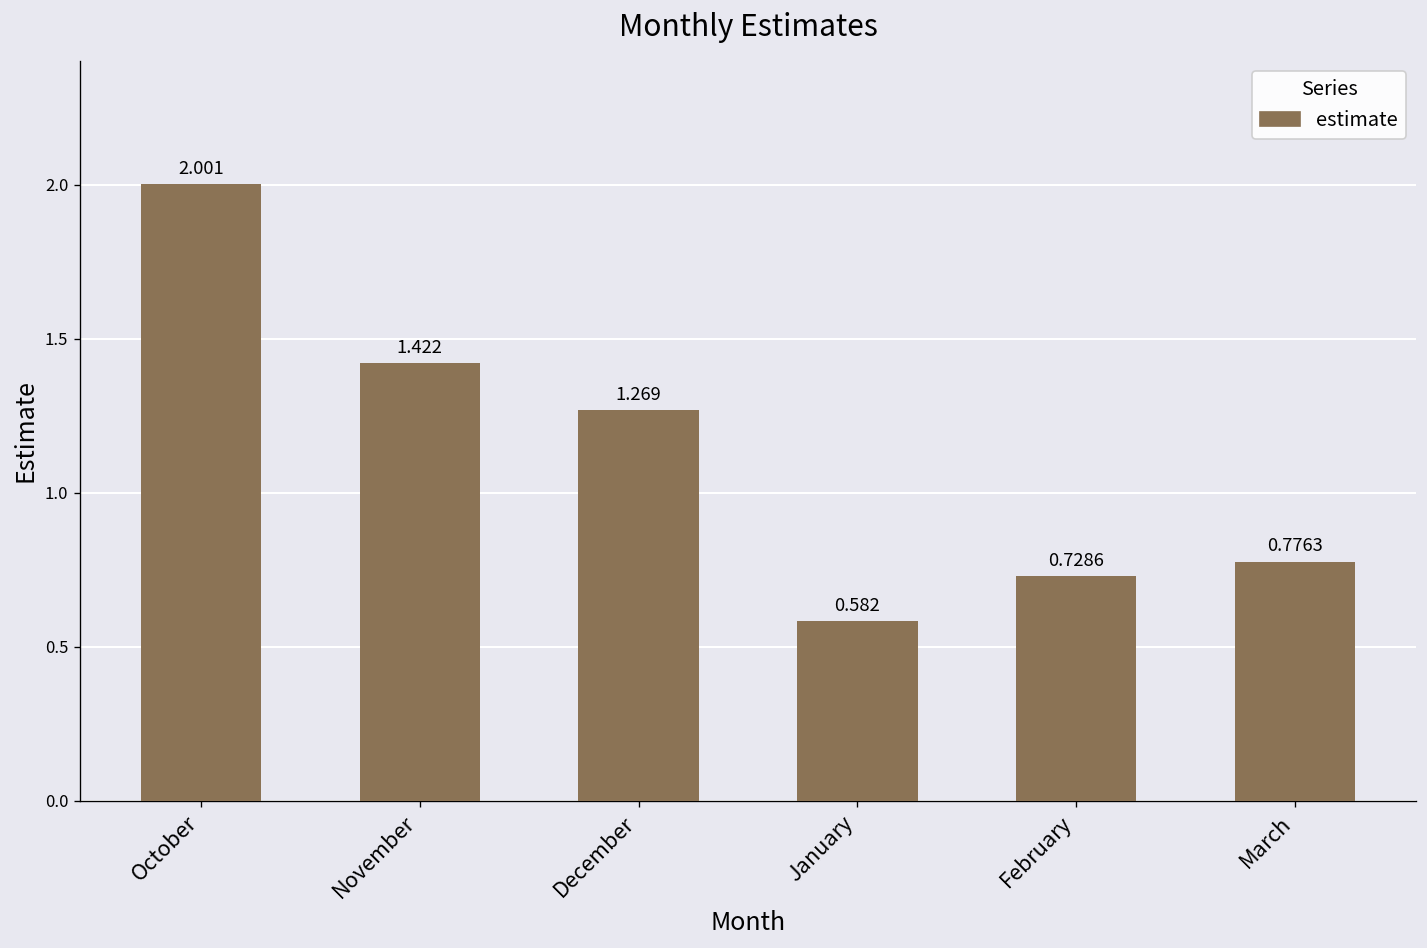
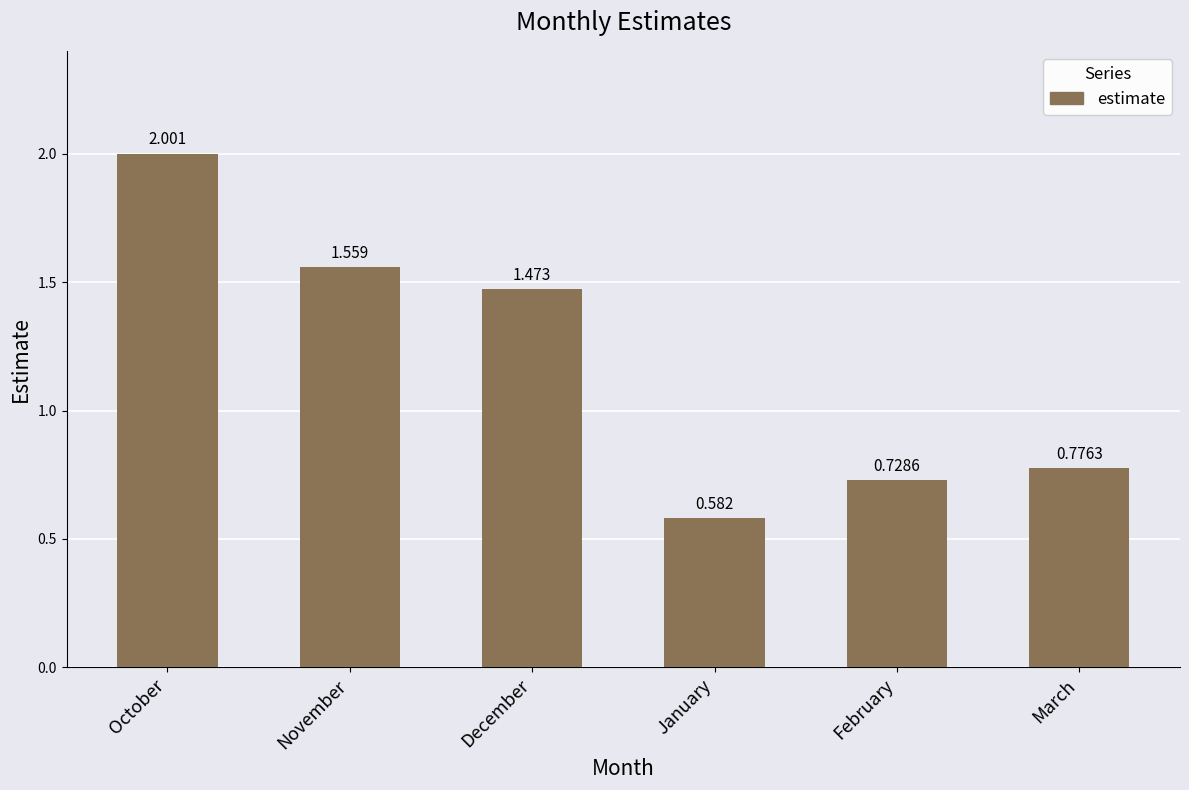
November: 1.422 -> 1.559
December: 1.269 -> 1.473
